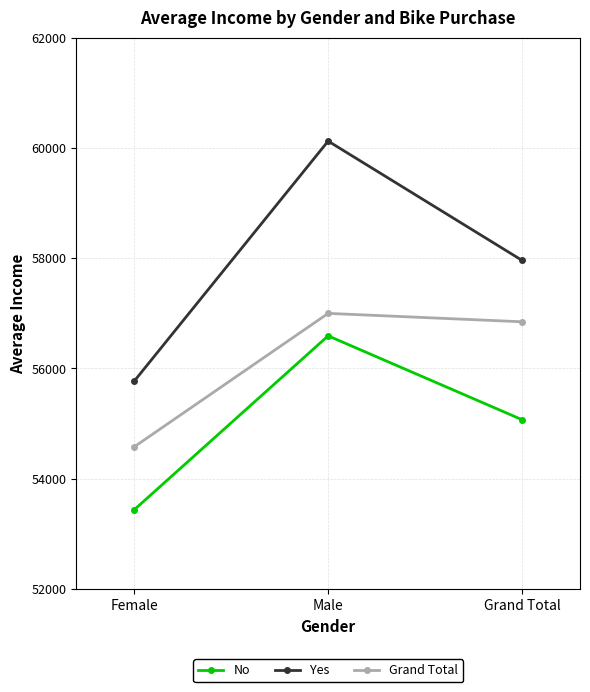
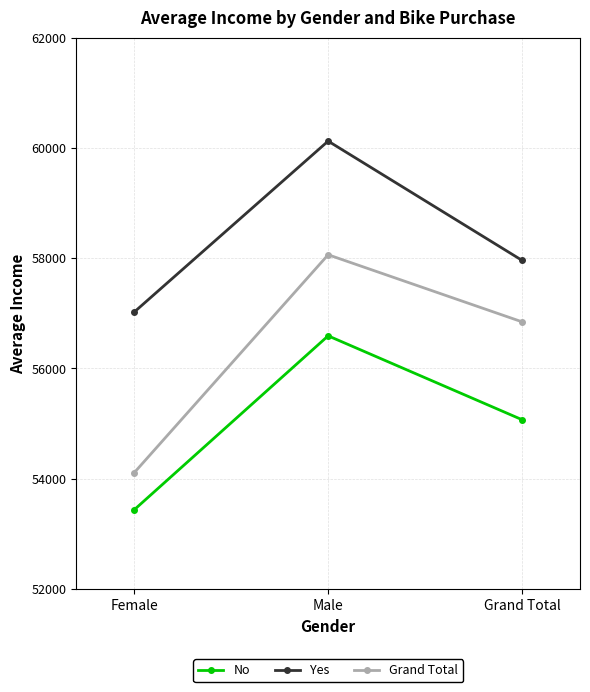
Yes, Female: 55800 -> 57000
Grand Total, Female: 54600 -> 54100
Grand Total, Male: 57000 -> 58100
